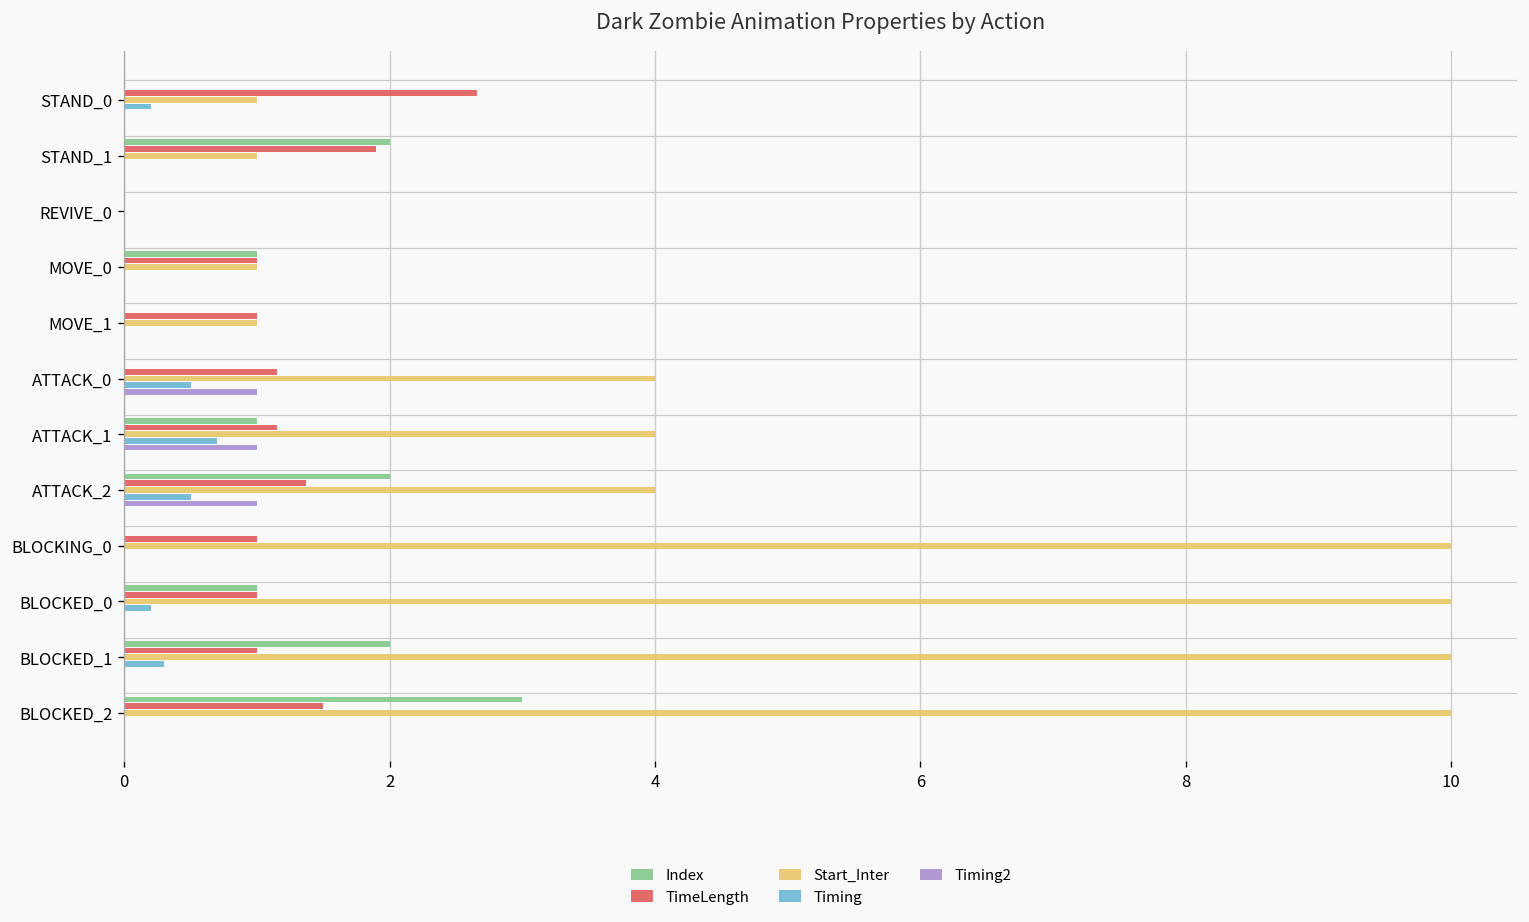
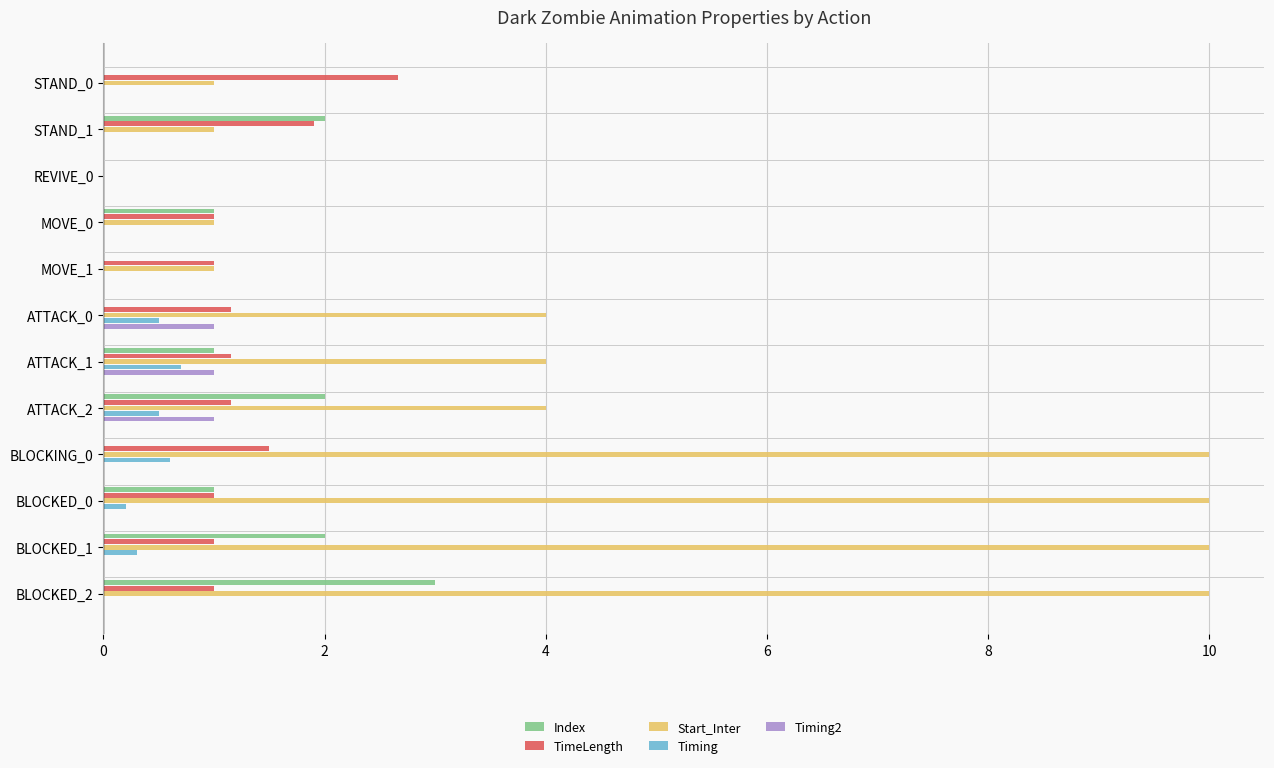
Timing, STAND_0: 0.2 -> 0.0
TimeLength, ATTACK_2: 1.37 -> 1.15
TimeLength, BLOCKING_0: 1.0 -> 1.5
Timing, BLOCKING_0: 0.0 -> 0.6
TimeLength, BLOCKED_2: 1.5 -> 1.0
